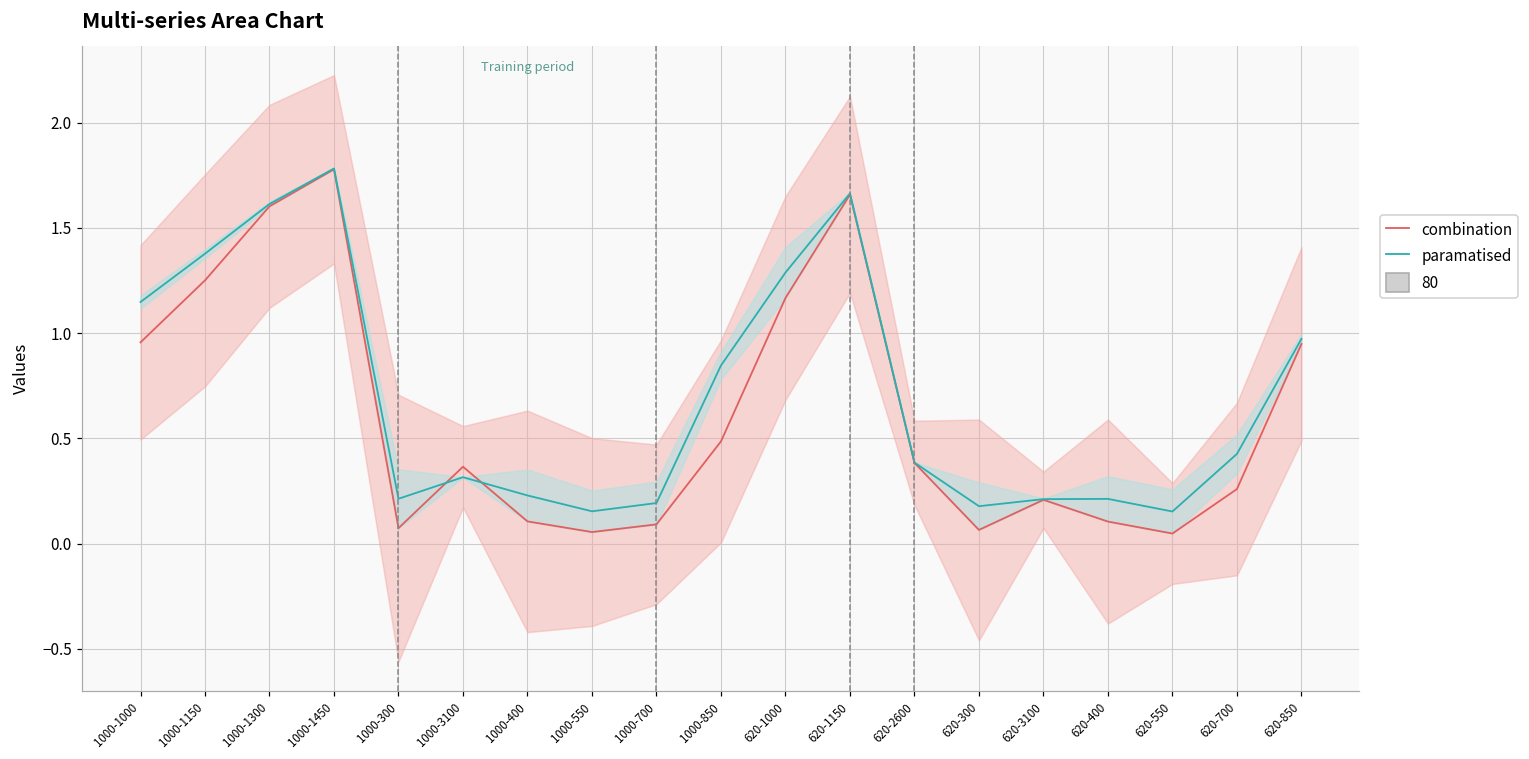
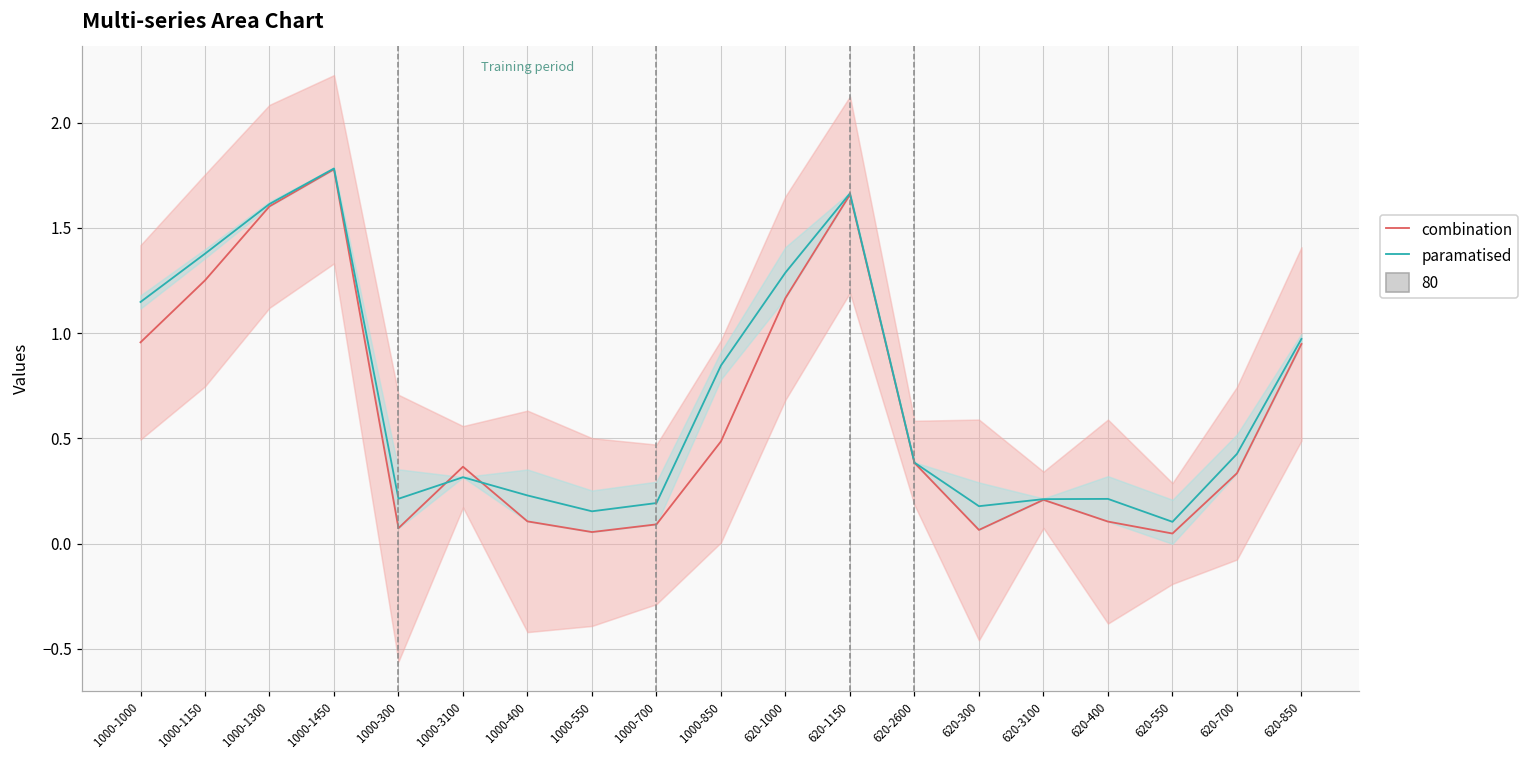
paramatised, 620-550: 0.15 -> 0.10
combination, 620-700: 0.26 -> 0.33
